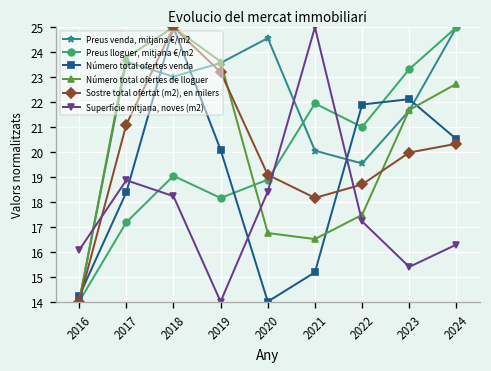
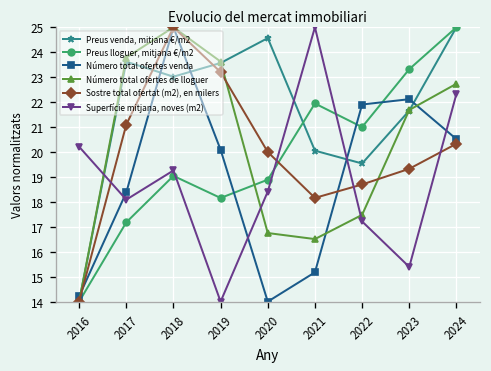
Superfície mitjana, noves (m2), 2016: 16.1 -> 20.2
Superfície mitjana, noves (m2), 2017: 18.9 -> 18.1
Superfície mitjana, noves (m2), 2018: 18.2 -> 19.3
Sostre total ofertat (m2), en milers, 2020: 19.1 -> 20.0
Sostre total ofertat (m2), en milers, 2023: 20.0 -> 19.3
Superfície mitjana, noves (m2), 2024: 16.3 -> 22.3
